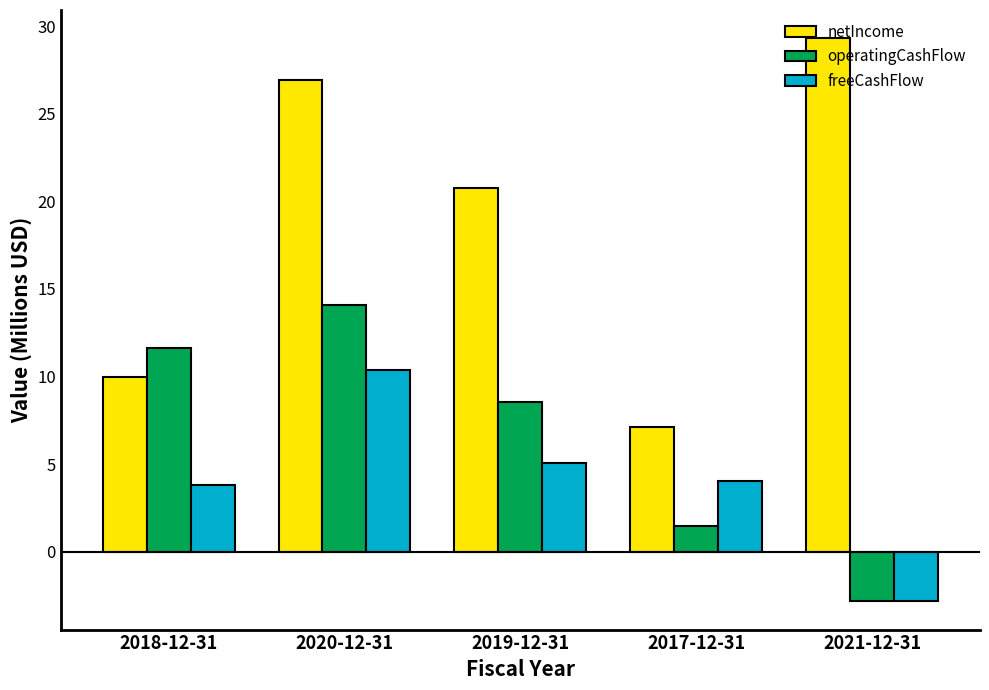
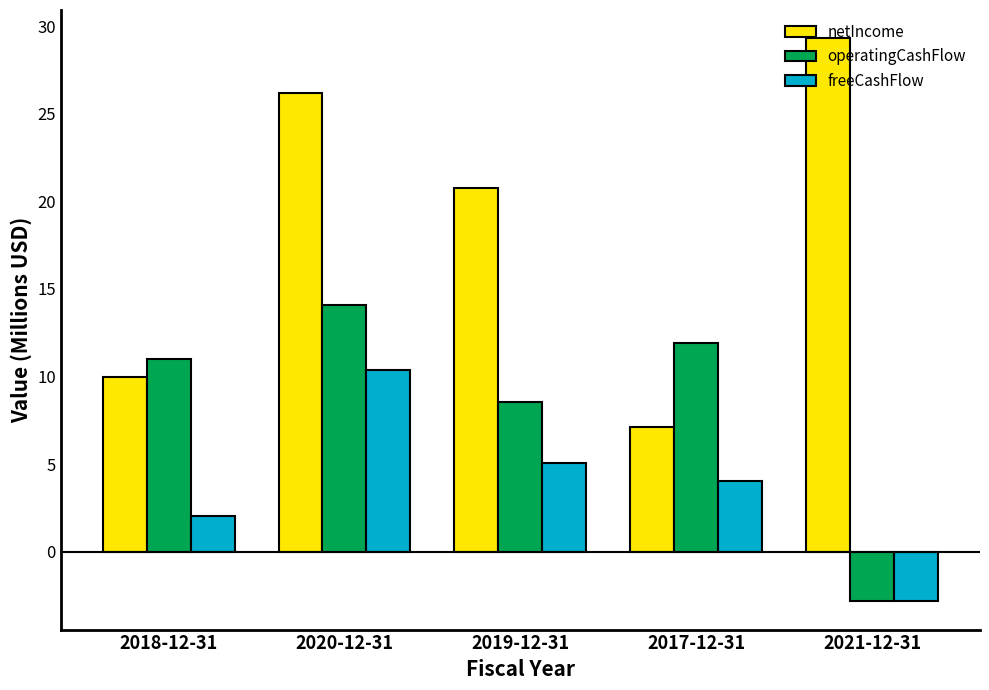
operatingCashFlow, 2018-12-31: 11.6 -> 11.0
freeCashFlow, 2018-12-31: 3.8 -> 2.0
netIncome, 2020-12-31: 27.0 -> 26.2
operatingCashFlow, 2017-12-31: 1.4 -> 11.9
